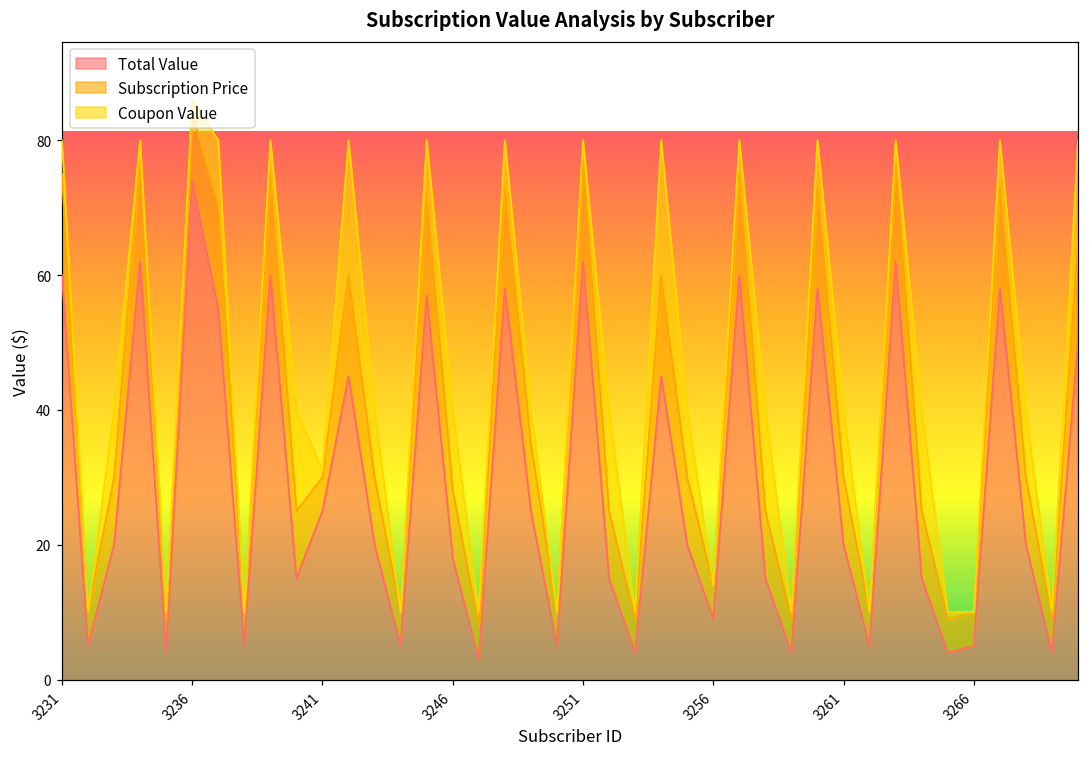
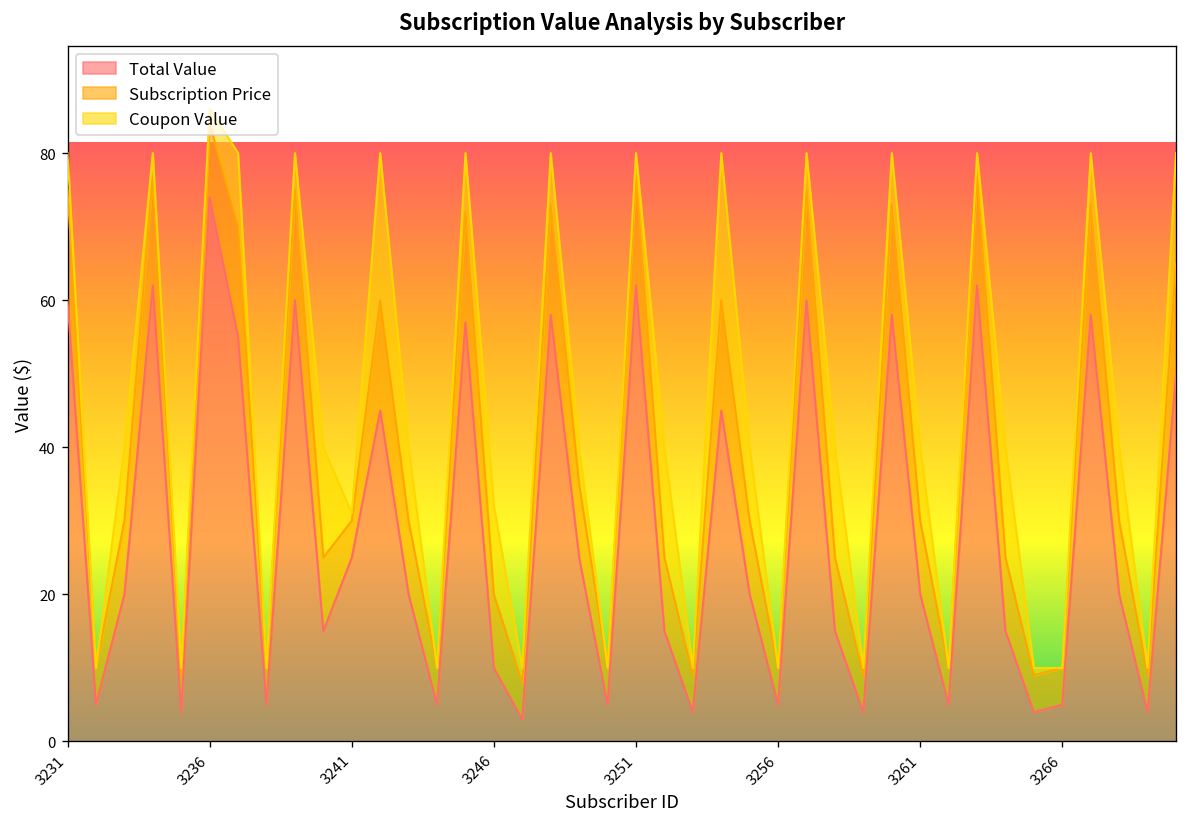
Total Value, 3246: 18 -> 10
Total Value, 3256: 9 -> 5
